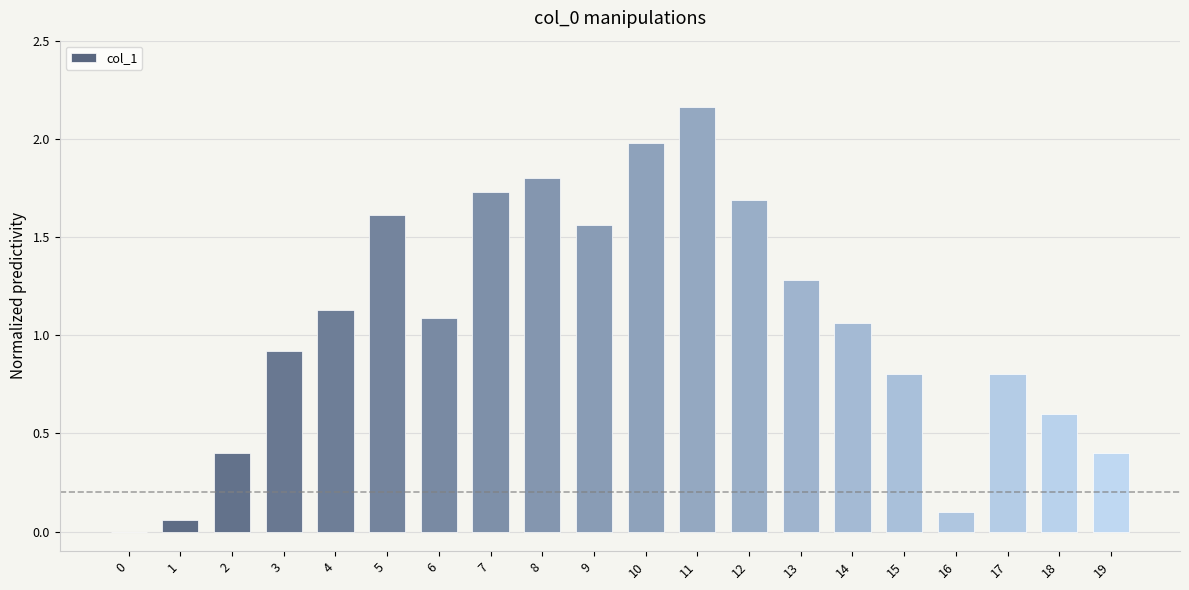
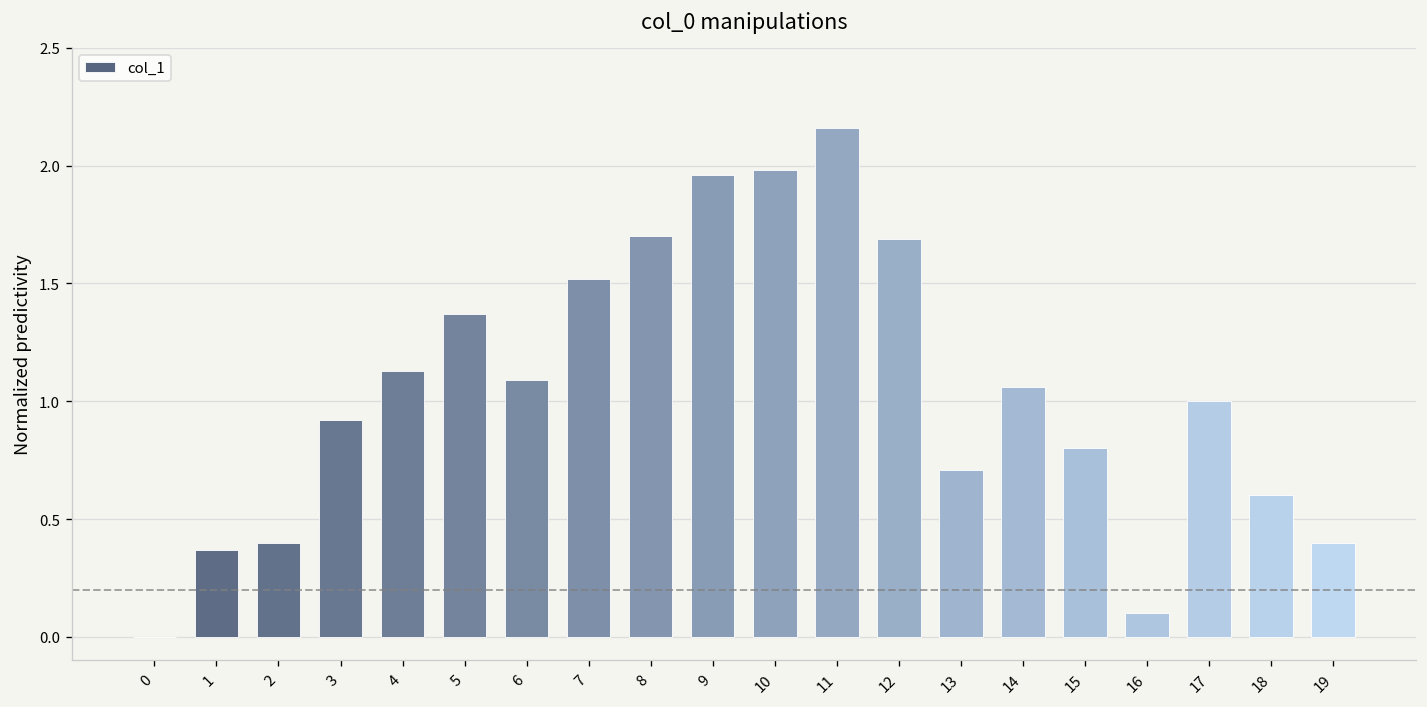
1: 0.06 -> 0.37
5: 1.61 -> 1.37
7: 1.73 -> 1.52
8: 1.8 -> 1.7
9: 1.56 -> 1.96
13: 1.28 -> 0.71
17: 0.8 -> 1.0
